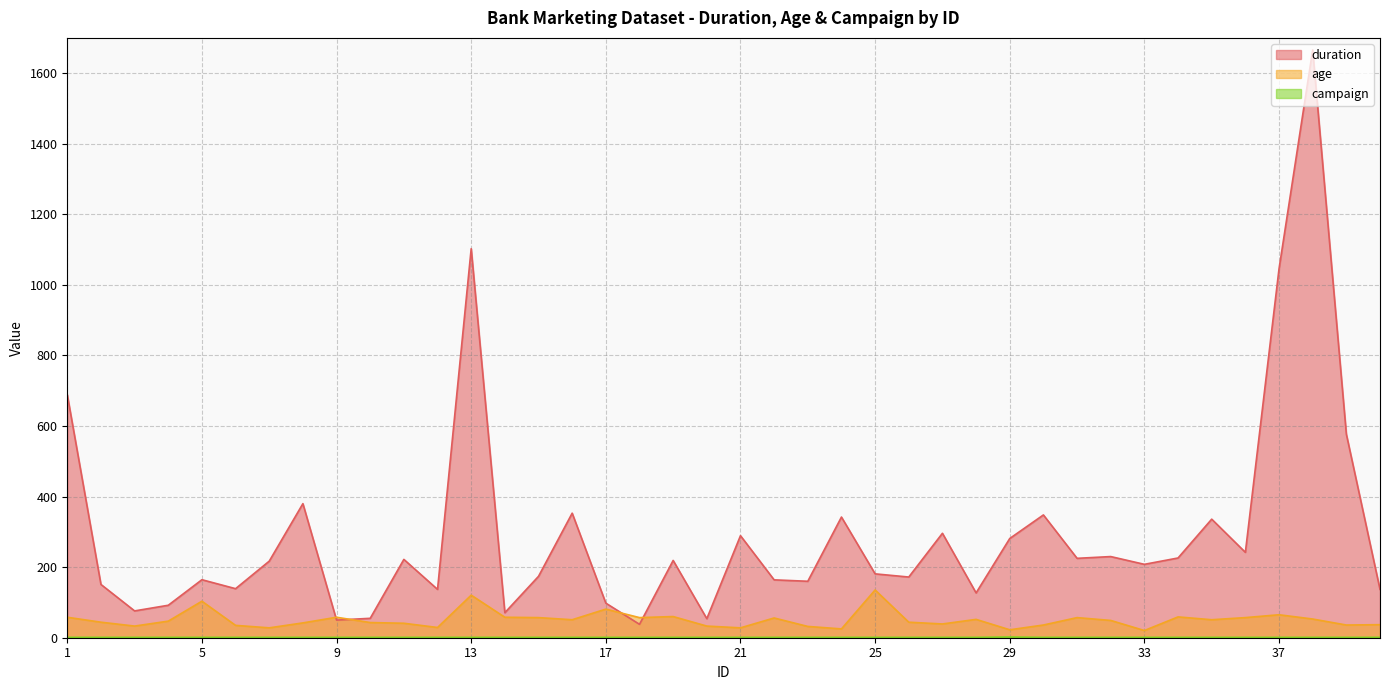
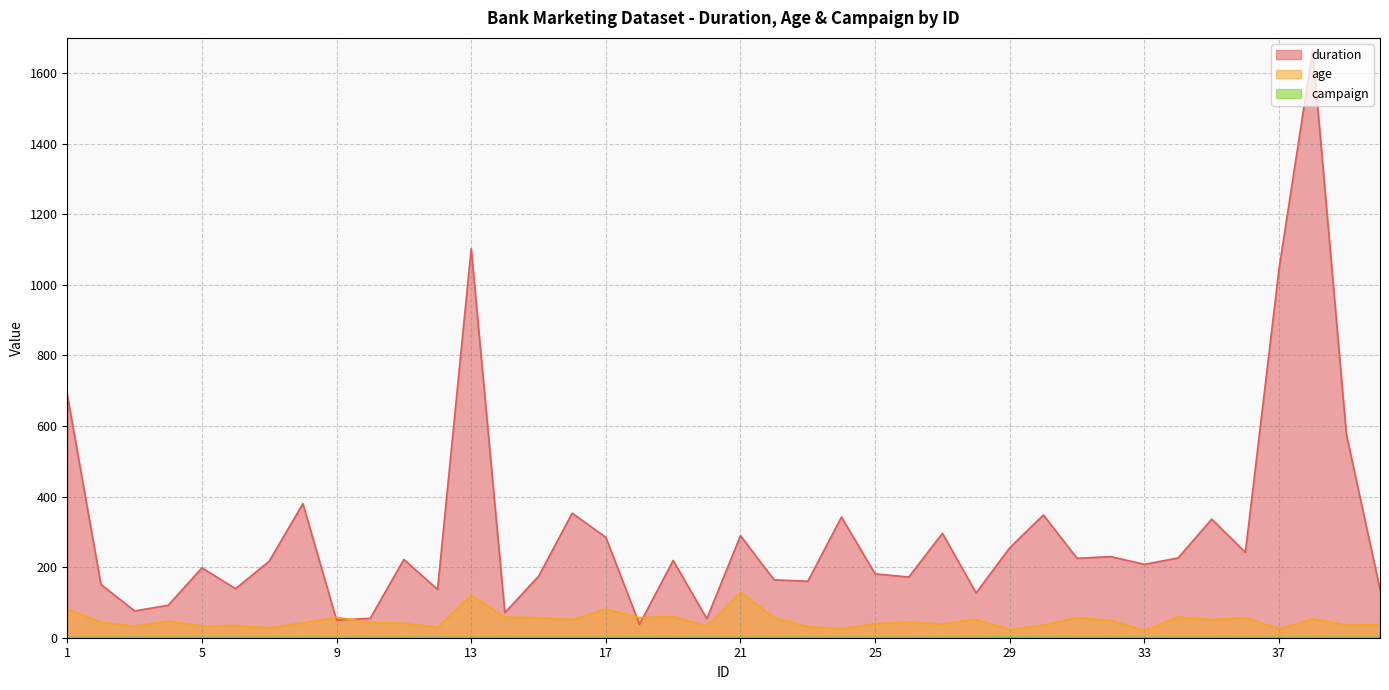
age, 1: 60 -> 80
duration, 5: 160 -> 200
age, 5: 100 -> 30
duration, 17: 100 -> 280
age, 21: 30 -> 130
age, 25: 140 -> 40
duration, 29: 280 -> 260
age, 37: 70 -> 30
